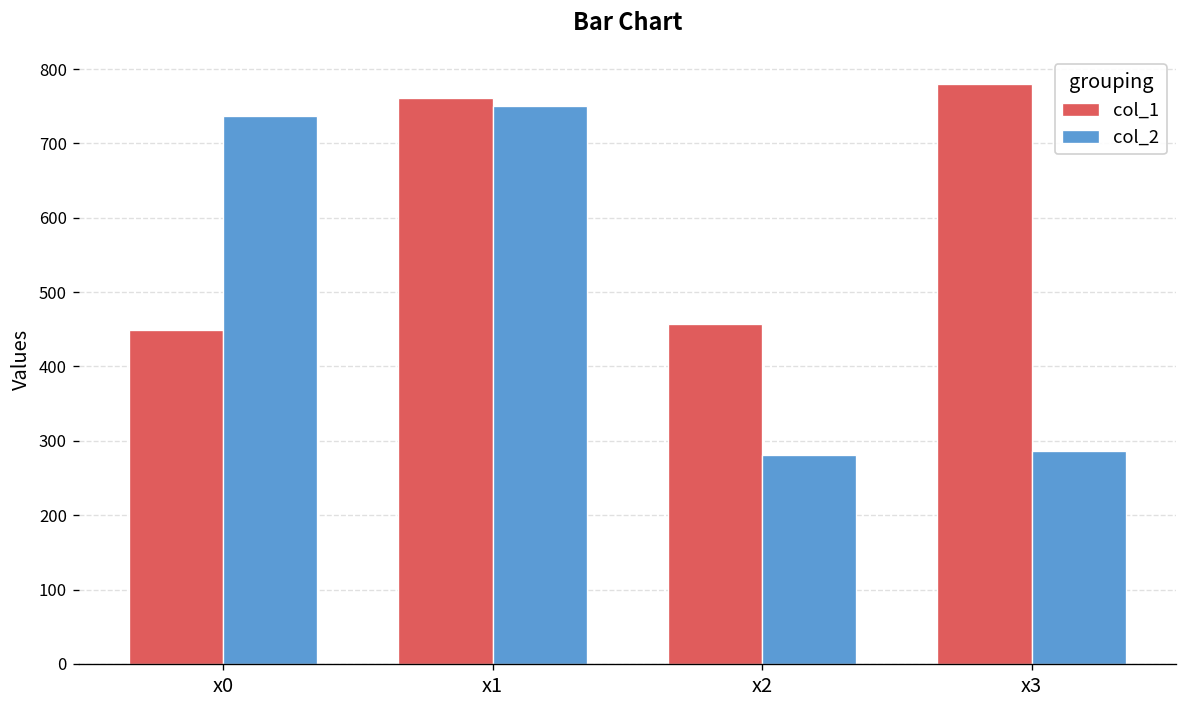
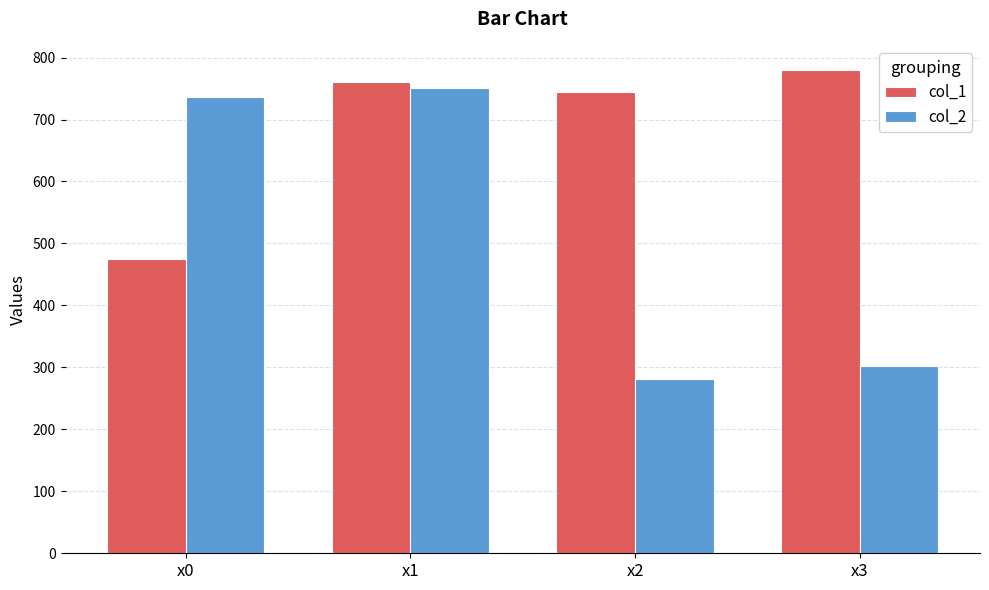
col_1, x0: 450 -> 480
col_1, x2: 460 -> 750
col_2, x3: 290 -> 300
